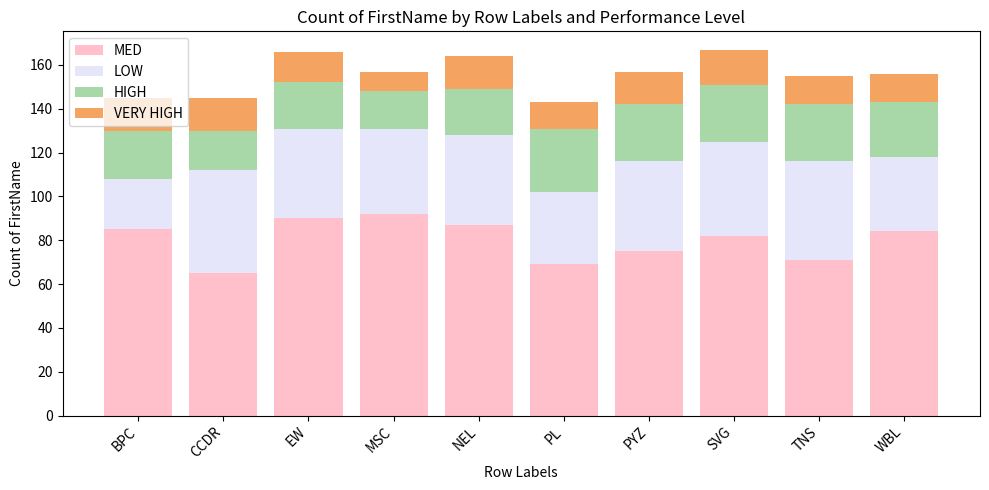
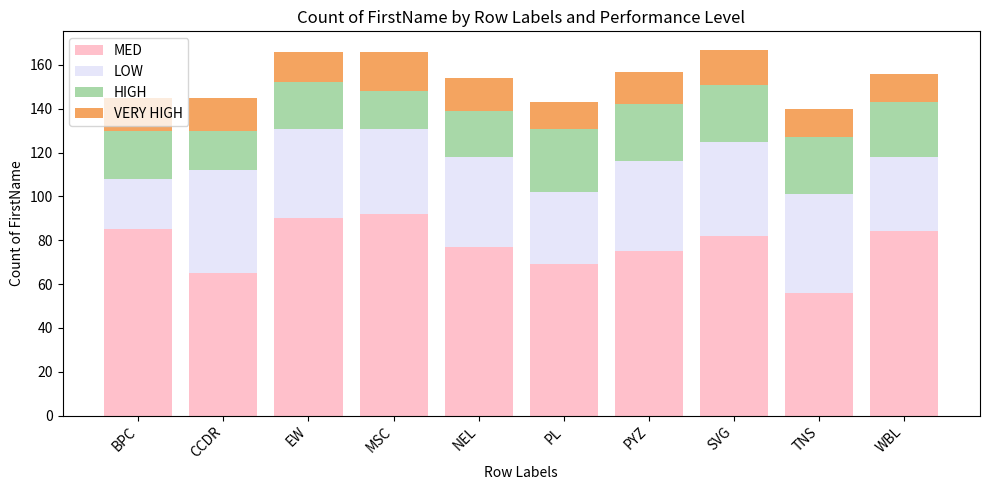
VERY HIGH, MSC: 9 -> 18
MED, NEL: 87 -> 77
MED, TNS: 71 -> 56
